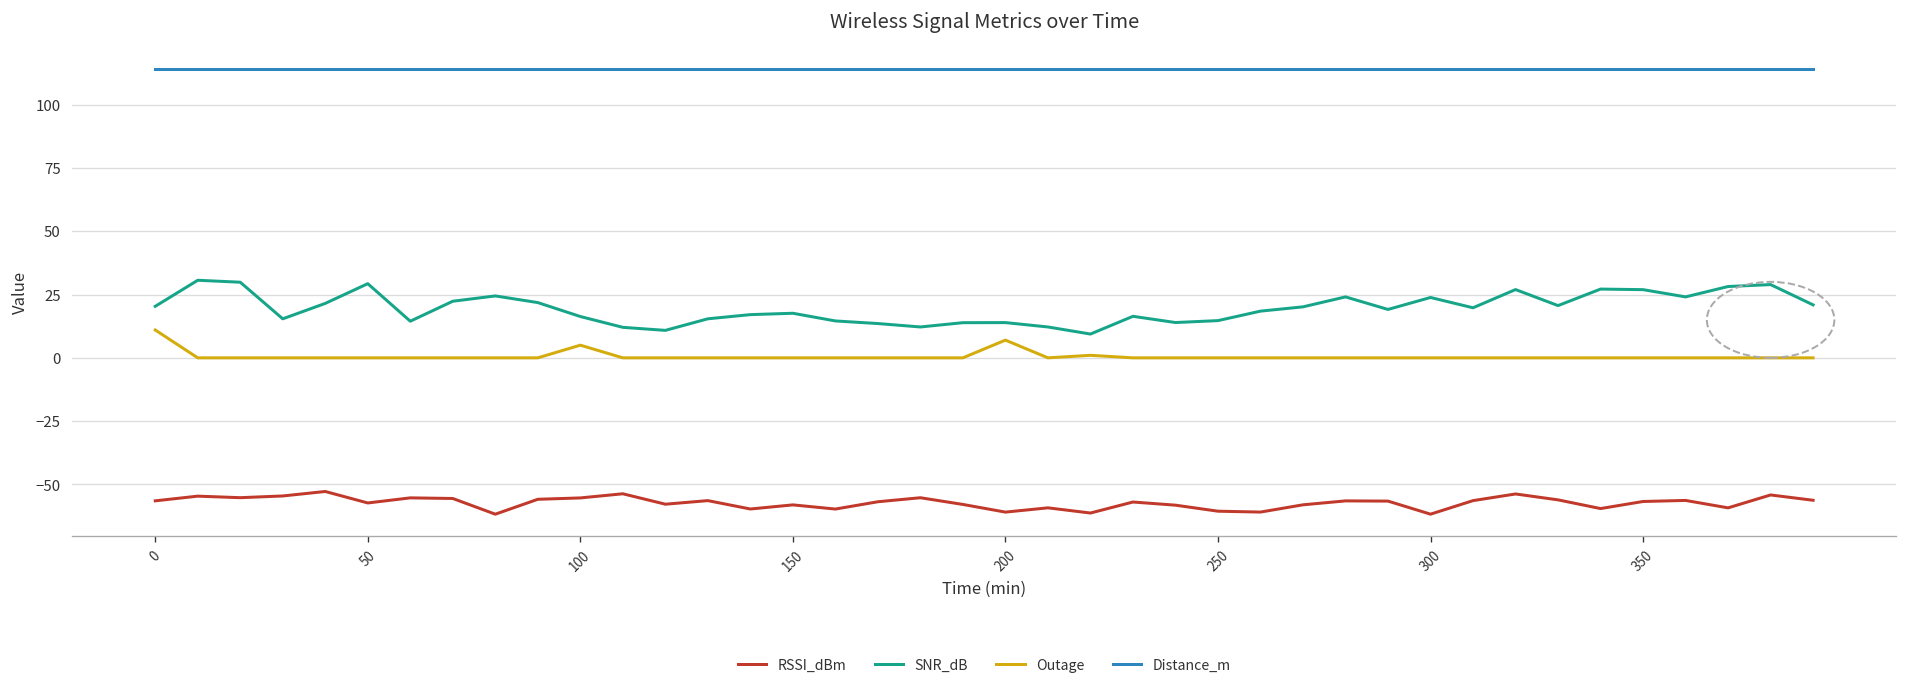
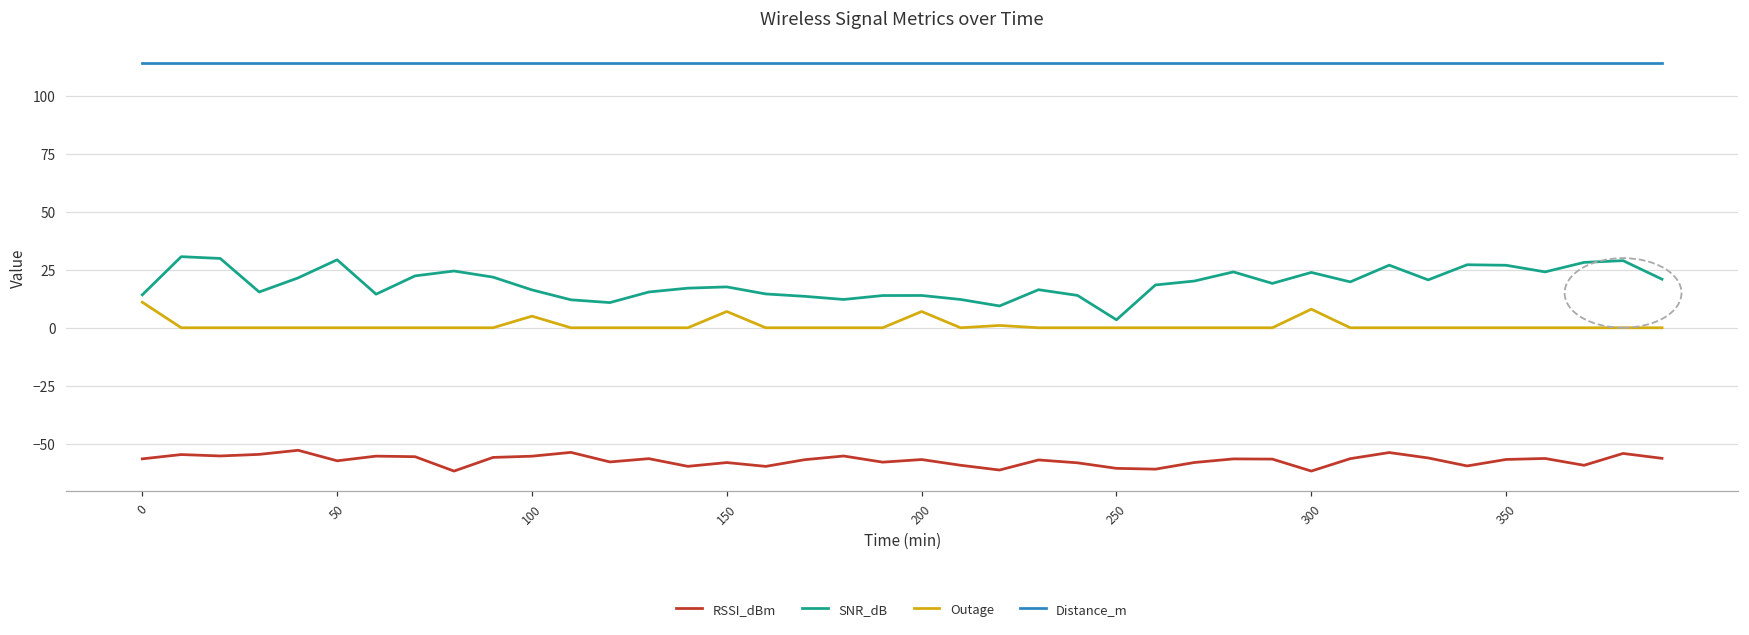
SNR_dB, 0: 20 -> 14
Outage, 150: 0 -> 7
RSSI_dBm, 200: -61 -> -57
SNR_dB, 250: 15 -> 3
Outage, 300: 0 -> 8
